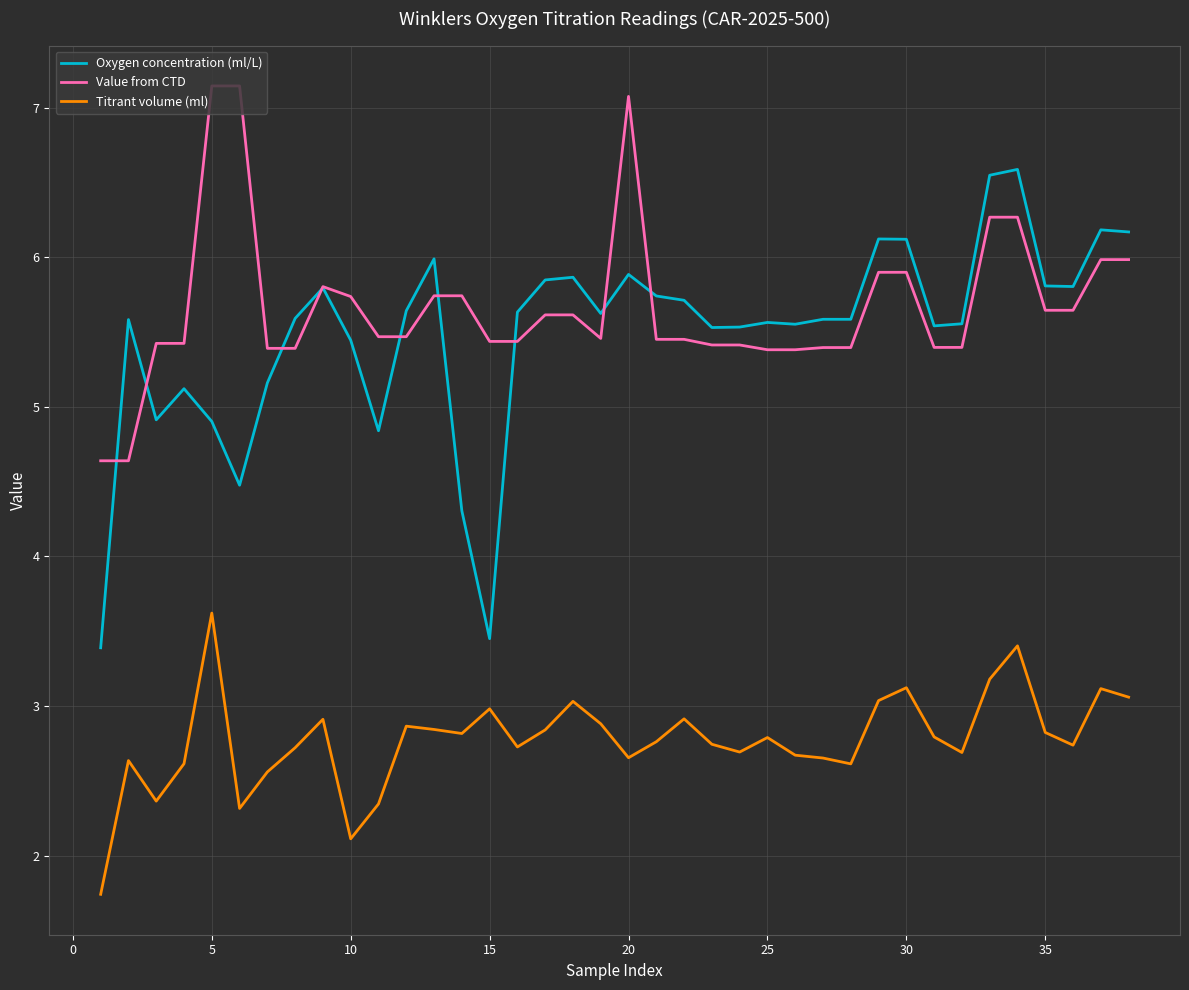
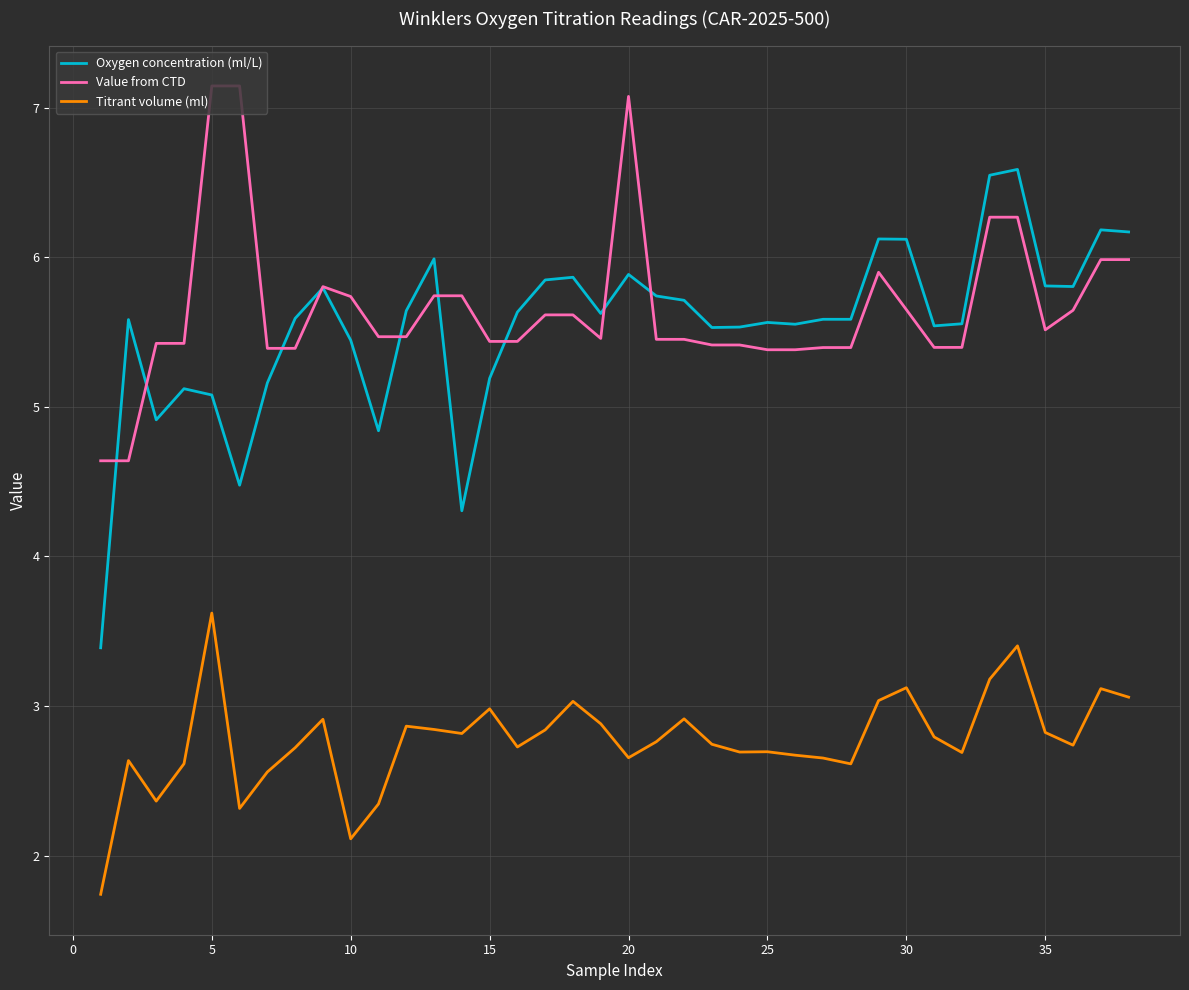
Oxygen concentration (ml/L), 5: 4.90 -> 5.08
Oxygen concentration (ml/L), 15: 3.45 -> 5.19
Titrant volume (ml), 25: 2.79 -> 2.69
Value from CTD, 30: 5.90 -> 5.65
Value from CTD, 35: 5.65 -> 5.51
